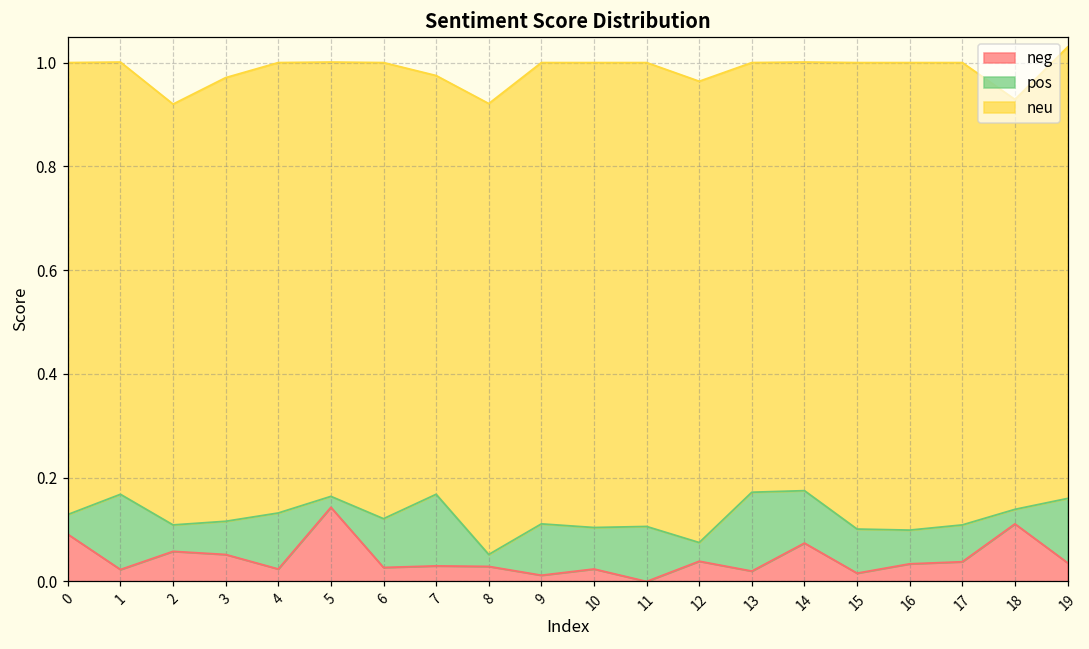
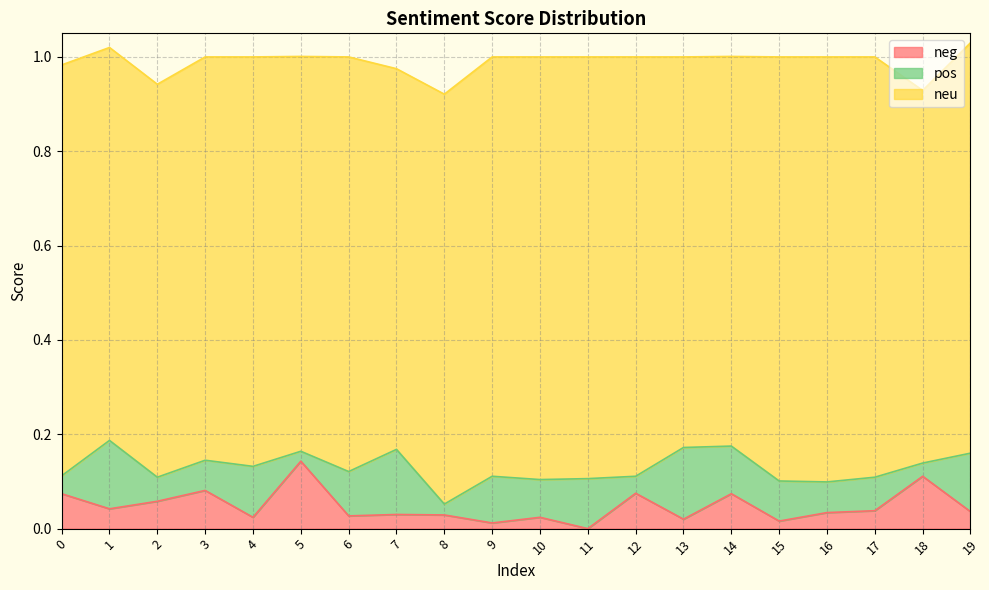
neg, 0: 0.09 -> 0.07
neg, 1: 0.02 -> 0.04
neu, 2: 0.81 -> 0.83
neg, 3: 0.05 -> 0.08
neg, 12: 0.04 -> 0.08
